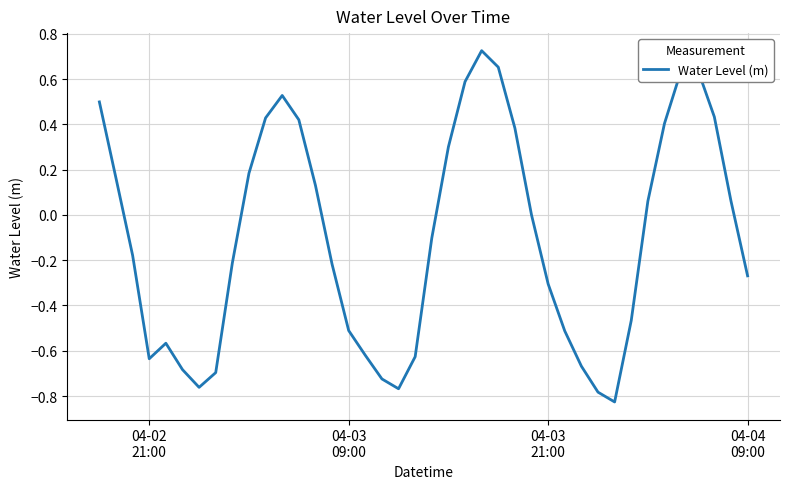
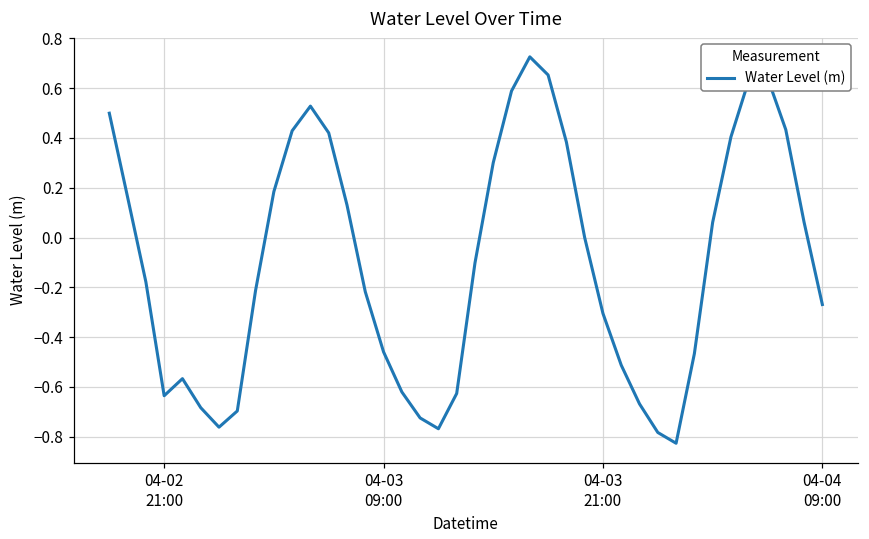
04-03 09:00: -0.51 -> -0.46
